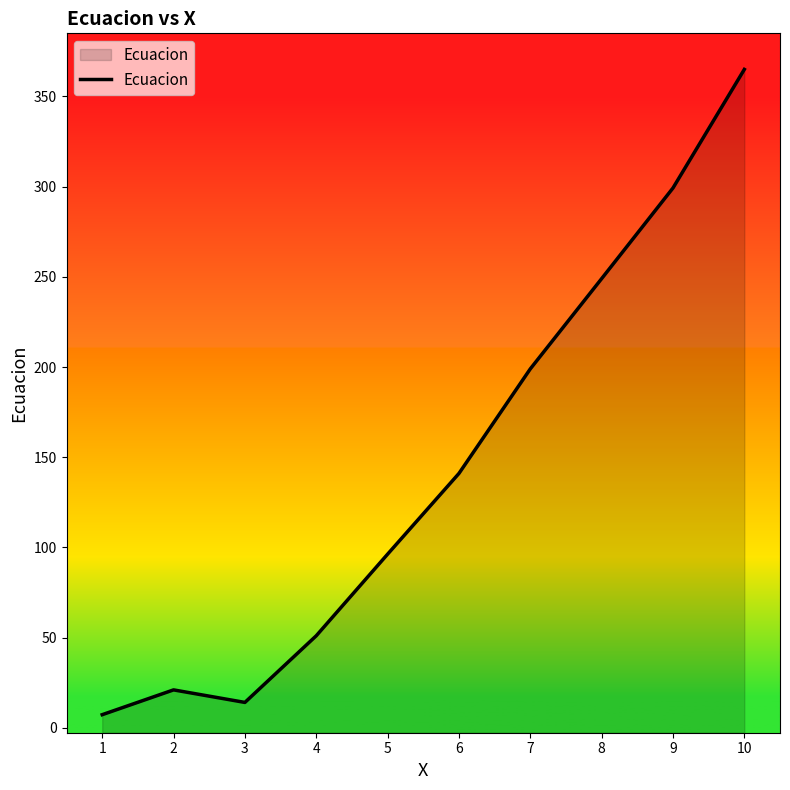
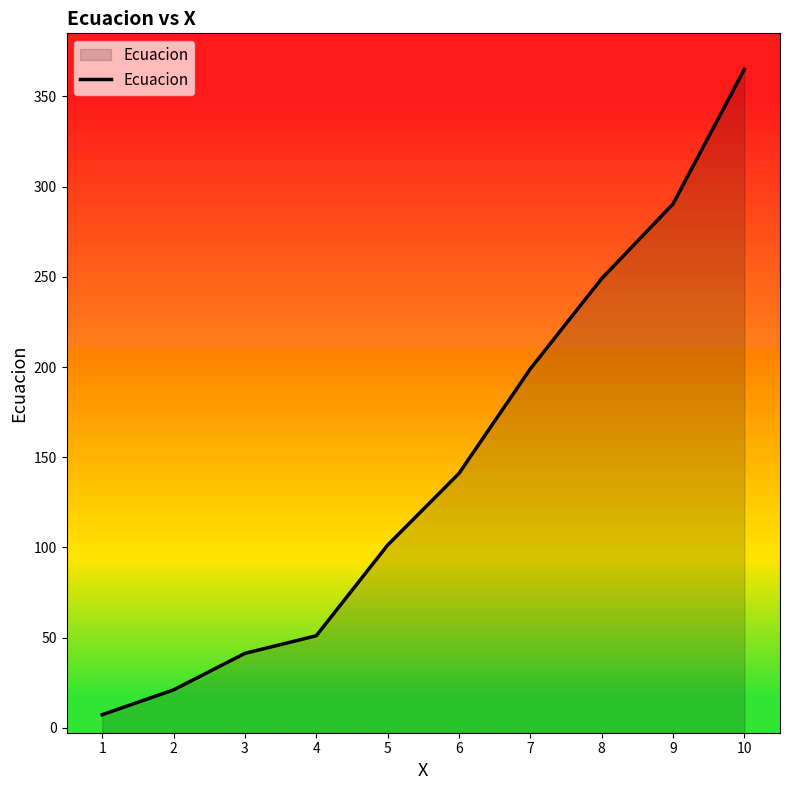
3: 14 -> 41
5: 96 -> 101
9: 299 -> 290
